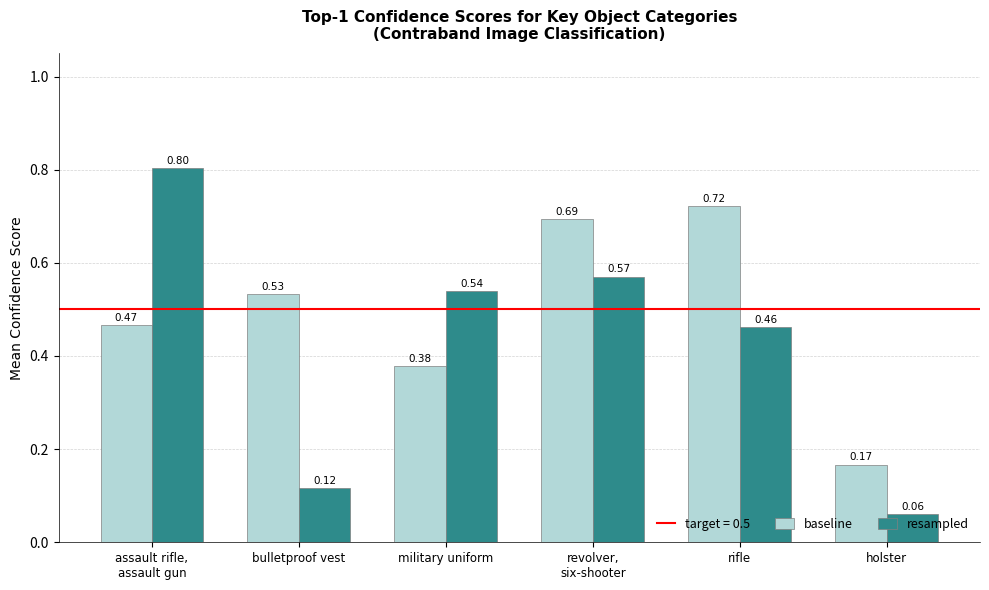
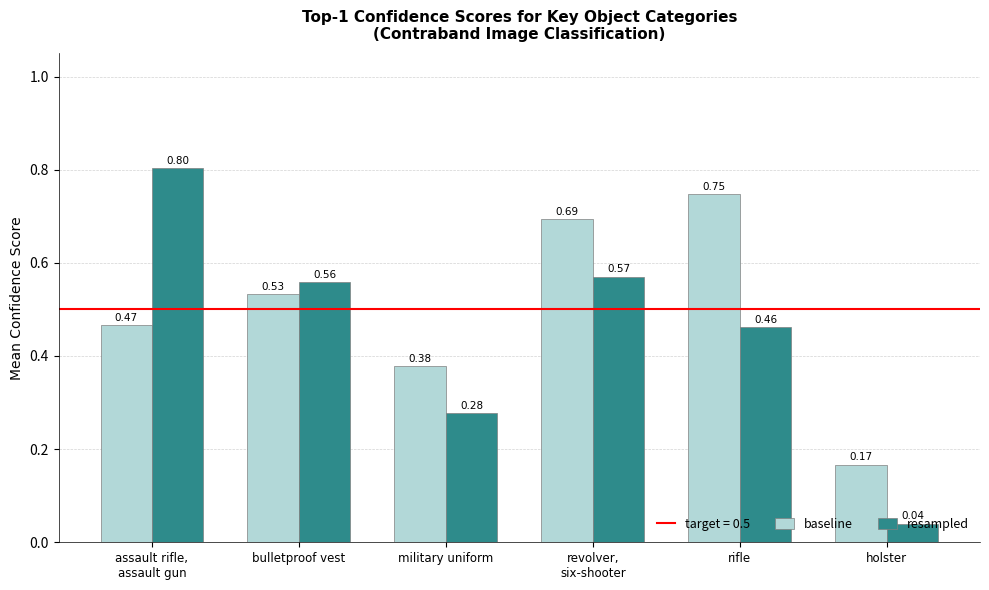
resampled, bulletproof vest: 0.12 -> 0.56
resampled, military uniform: 0.54 -> 0.28
baseline, rifle: 0.72 -> 0.75
resampled, holster: 0.06 -> 0.04
